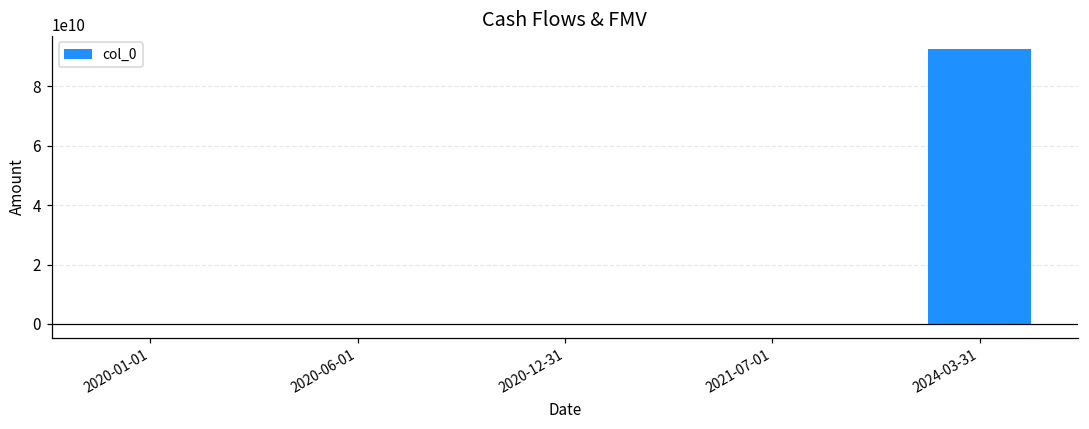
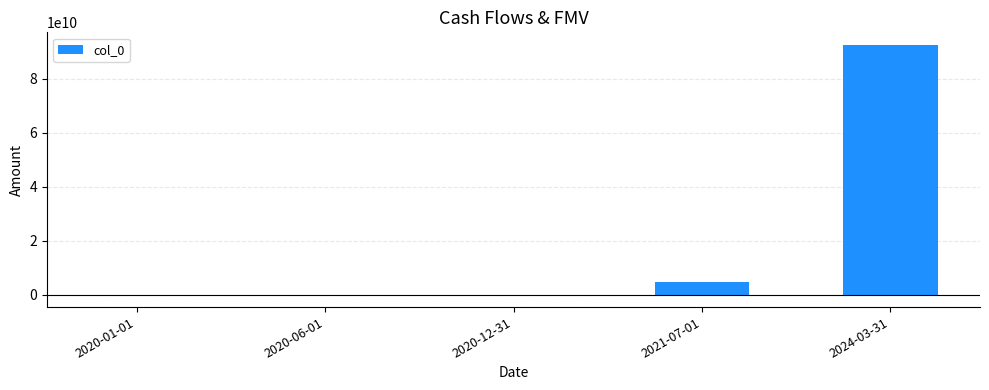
2021-07-01: 0 -> 5000000000
